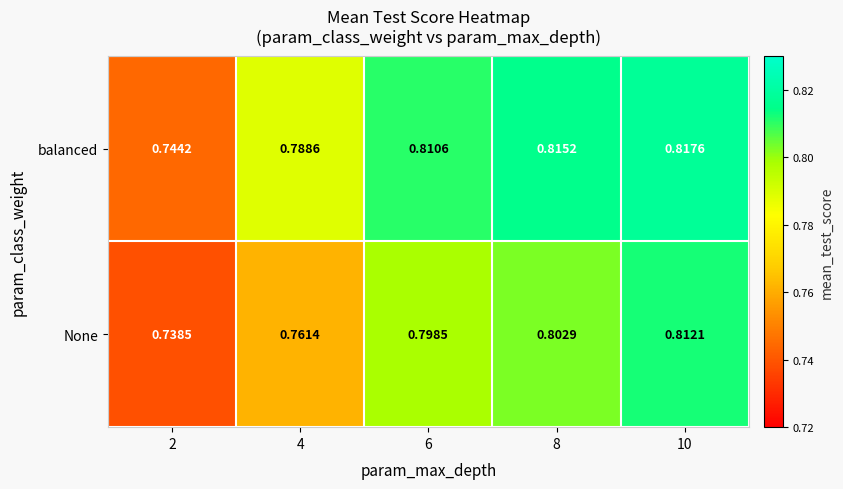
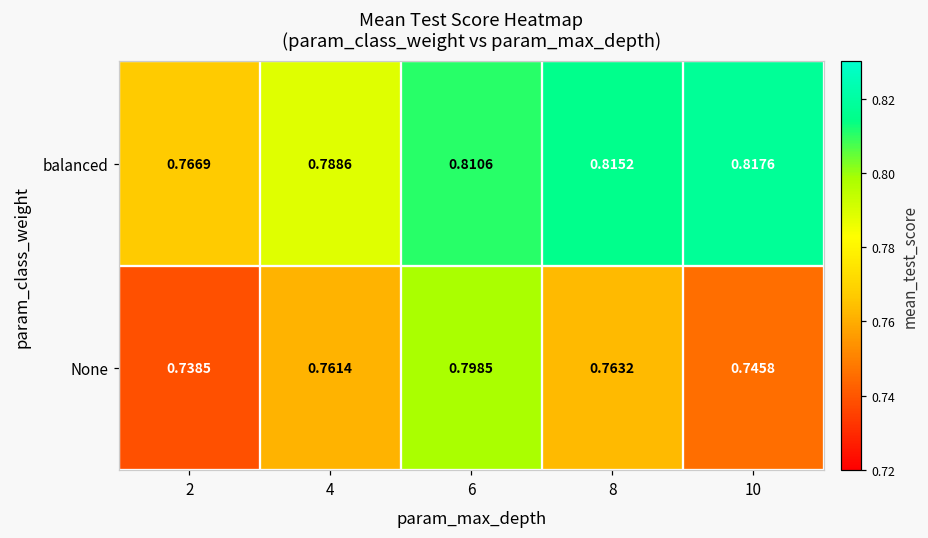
balanced, 2: 0.7442 -> 0.7669
None, 8: 0.8029 -> 0.7632
None, 10: 0.8121 -> 0.7458
